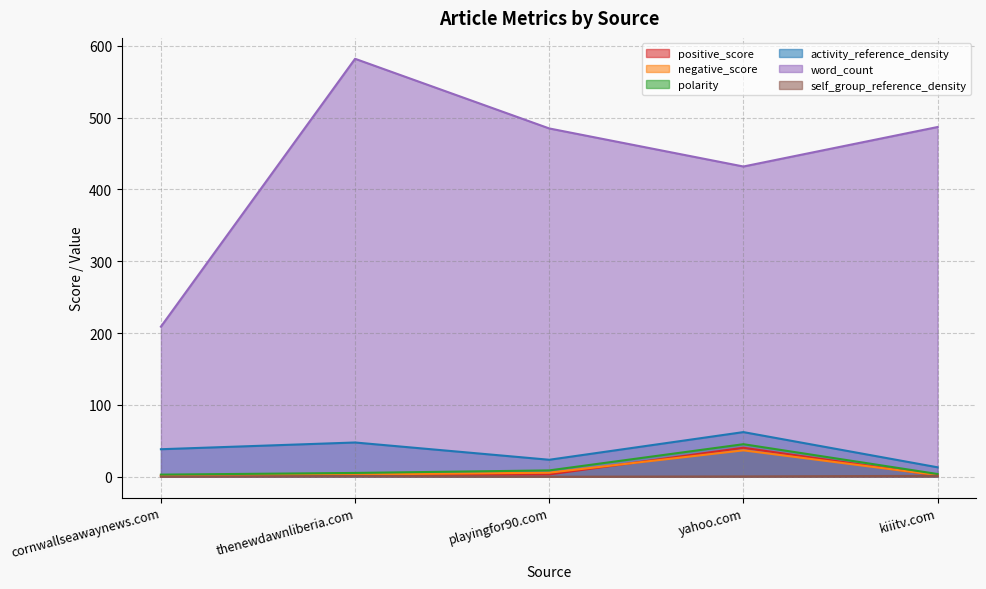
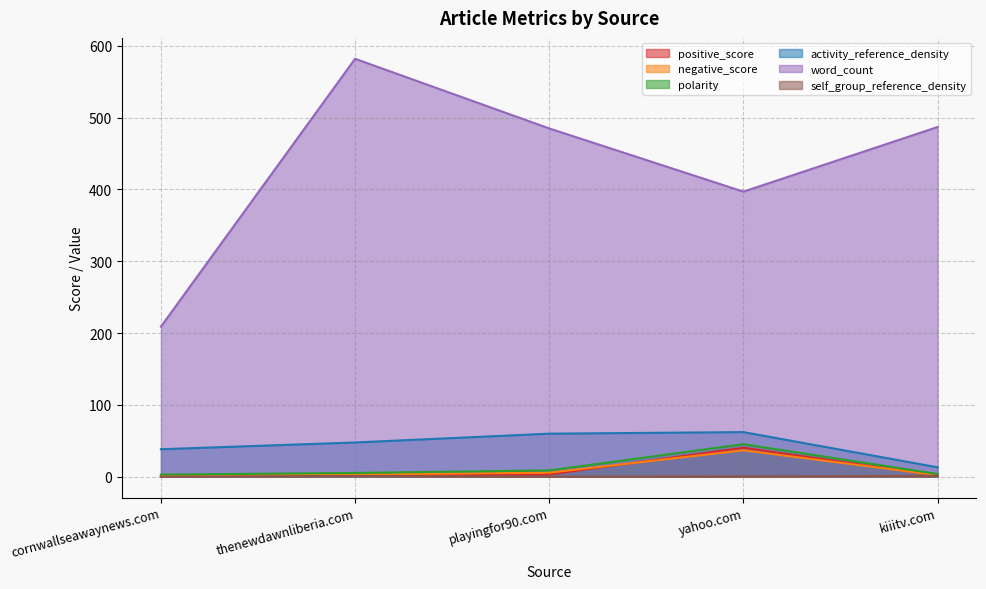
activity_reference_density, playingfor90.com: 20 -> 60
word_count, yahoo.com: 430 -> 400
